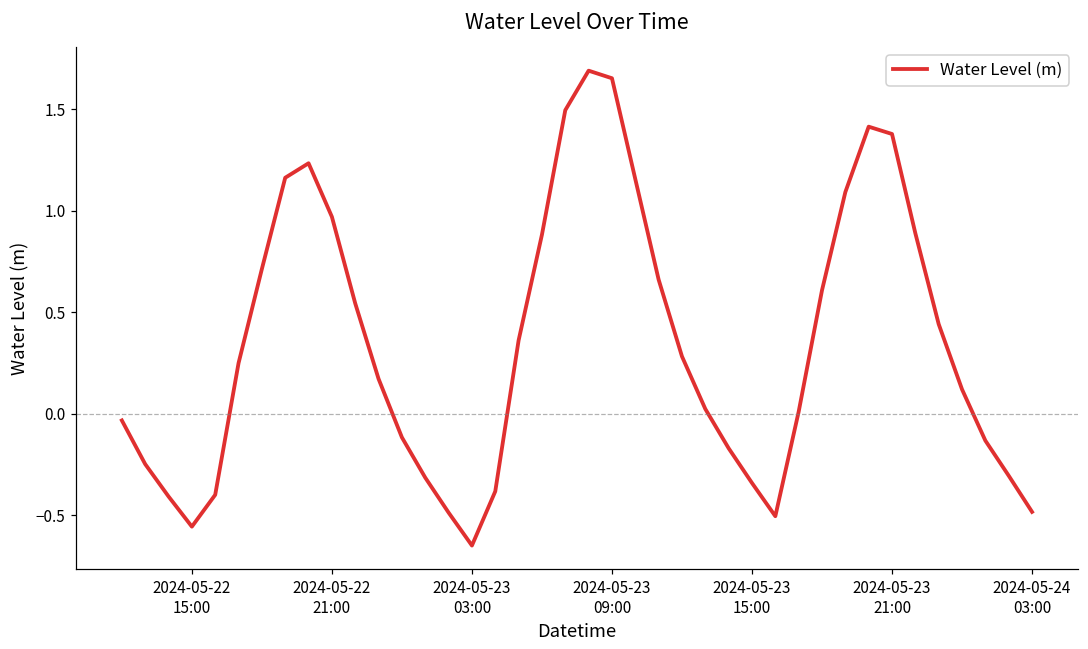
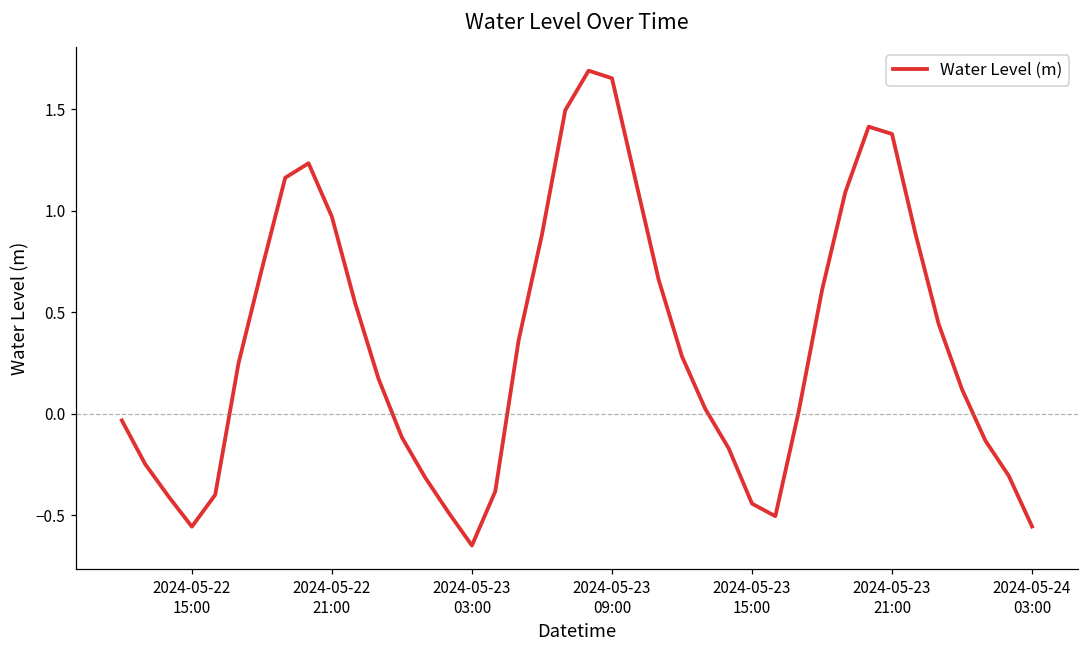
2024-05-23 15:00: -0.34 -> -0.44
2024-05-24 03:00: -0.48 -> -0.56
